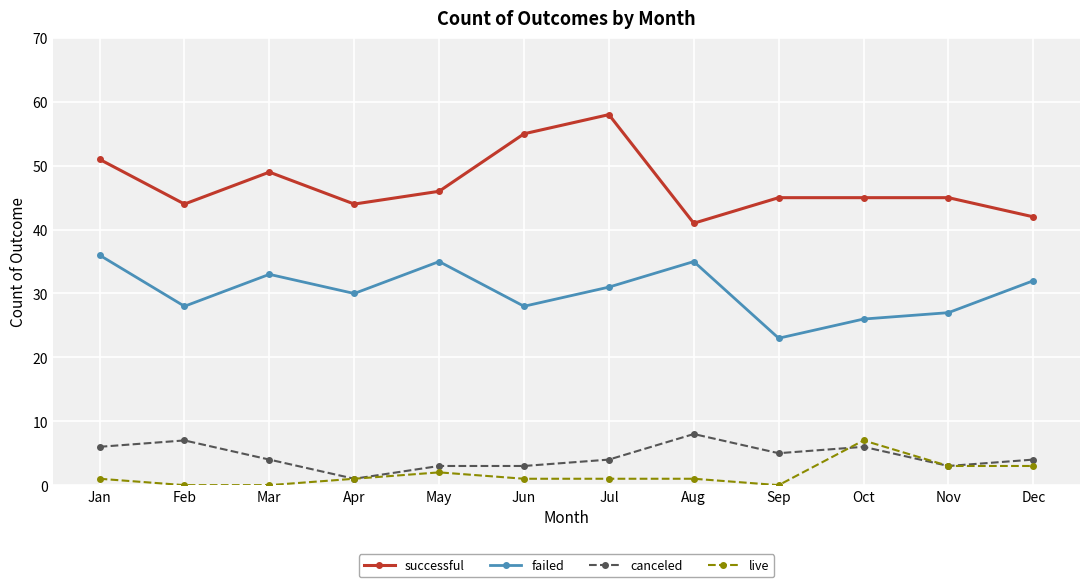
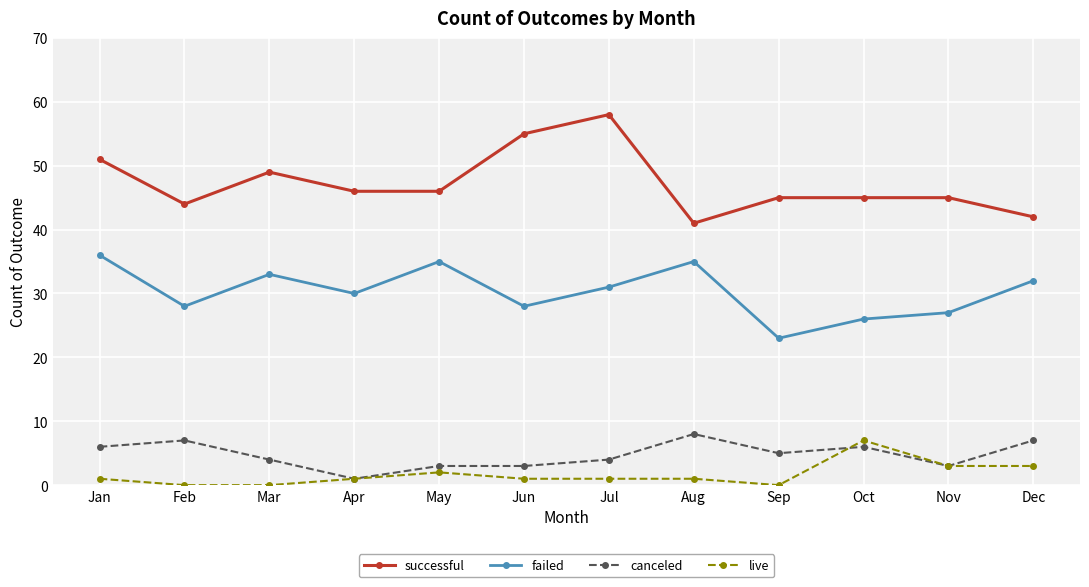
successful, Apr: 44 -> 46
canceled, Dec: 4 -> 7
